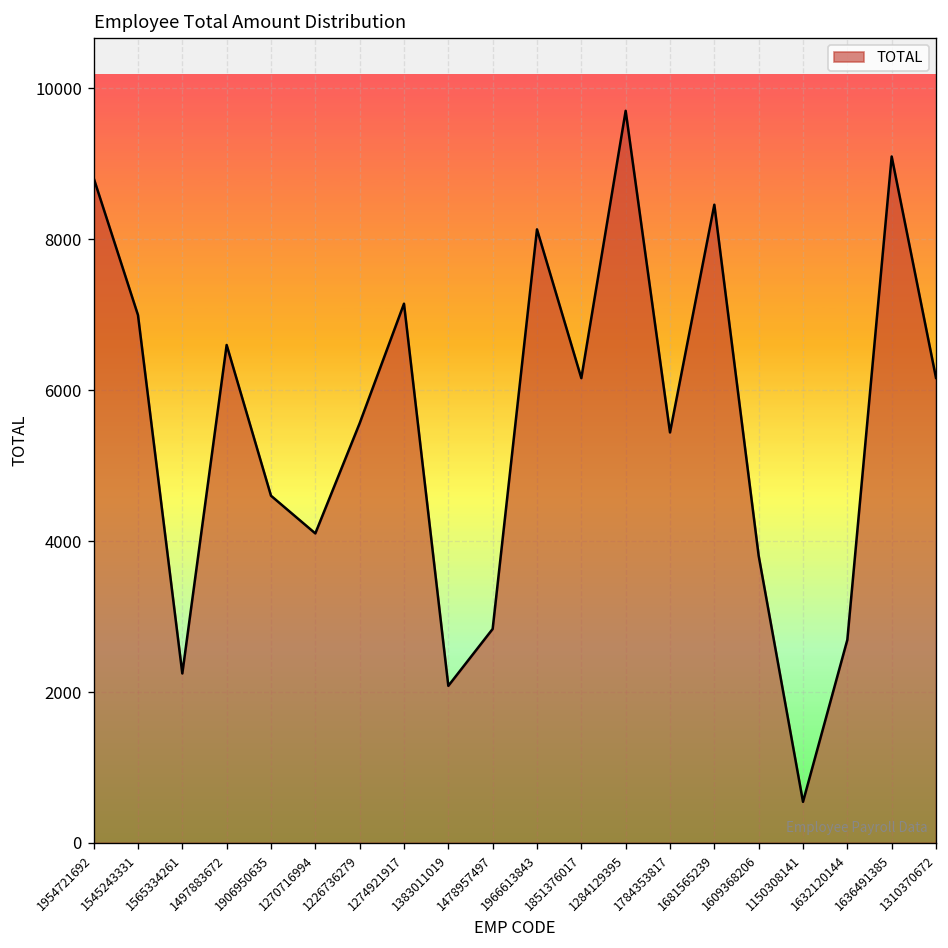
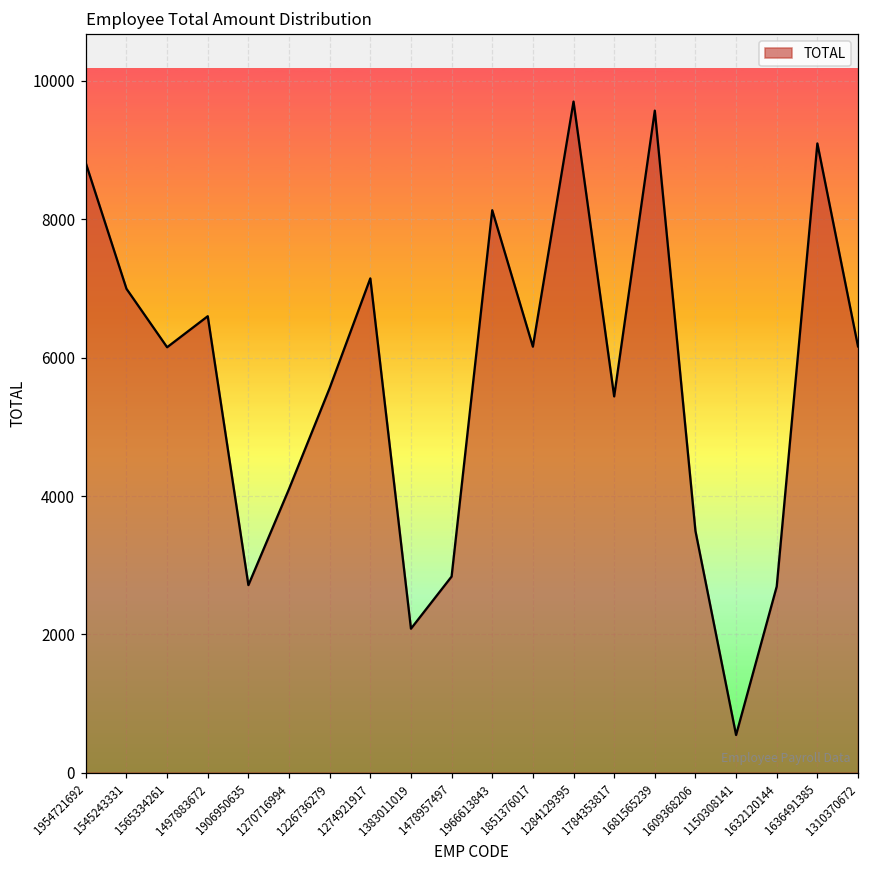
1565334261: 2200 -> 6200
1906950635: 4600 -> 2700
1681565239: 8500 -> 9600
1609368206: 3800 -> 3500
